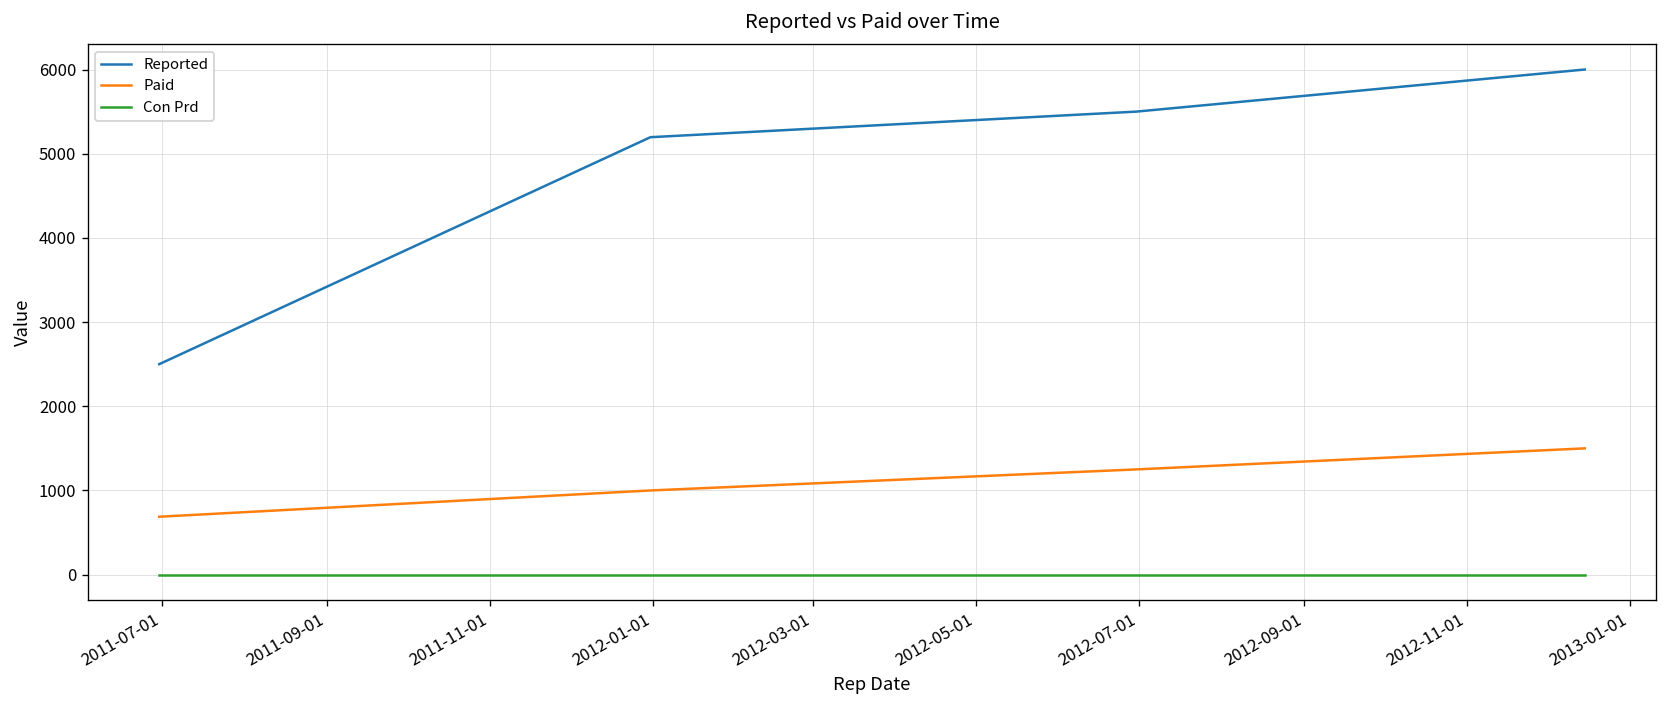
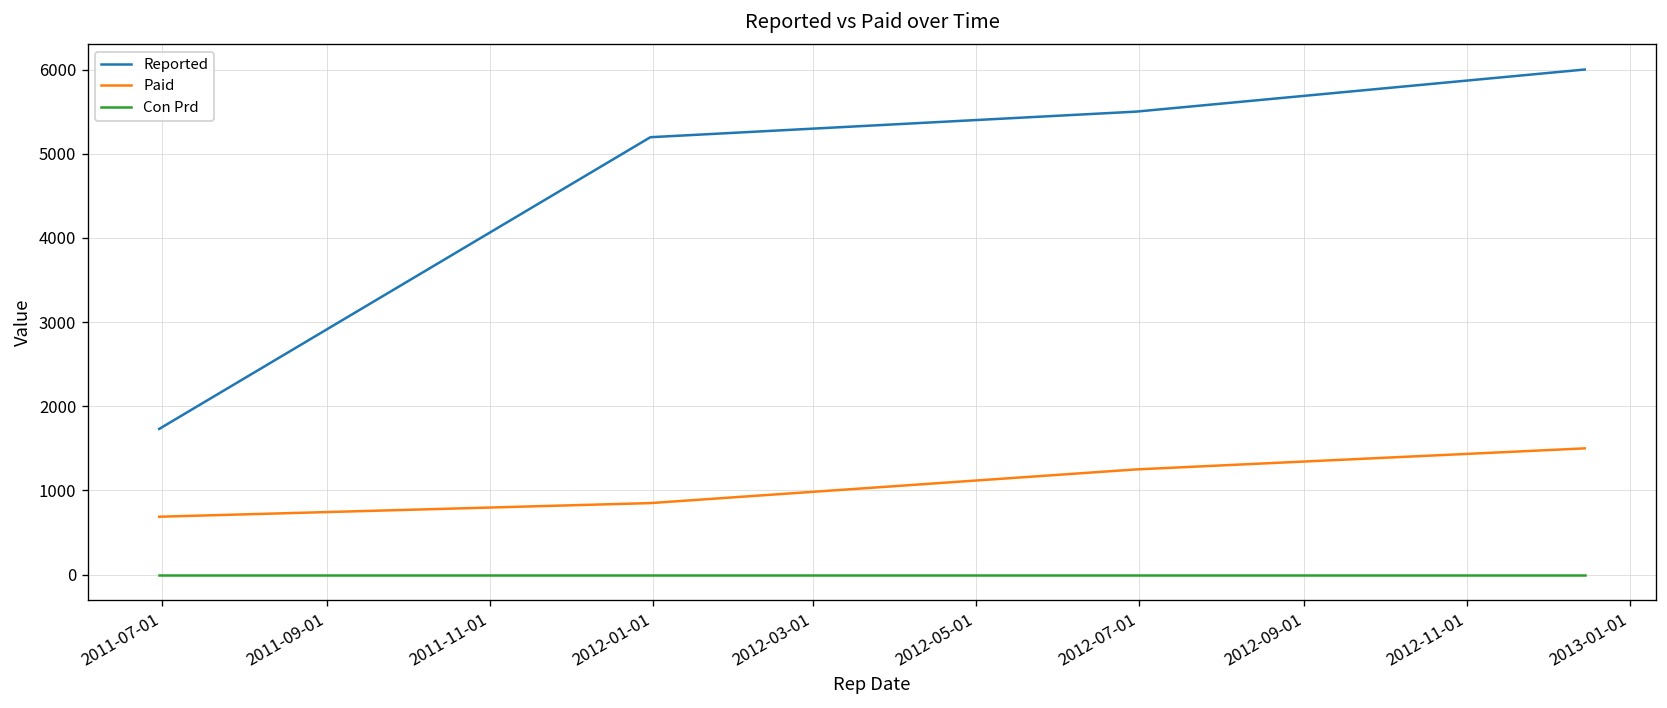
Reported, 2011-07-01: 2500 -> 1700
Paid, 2012-01-01: 1000 -> 900
